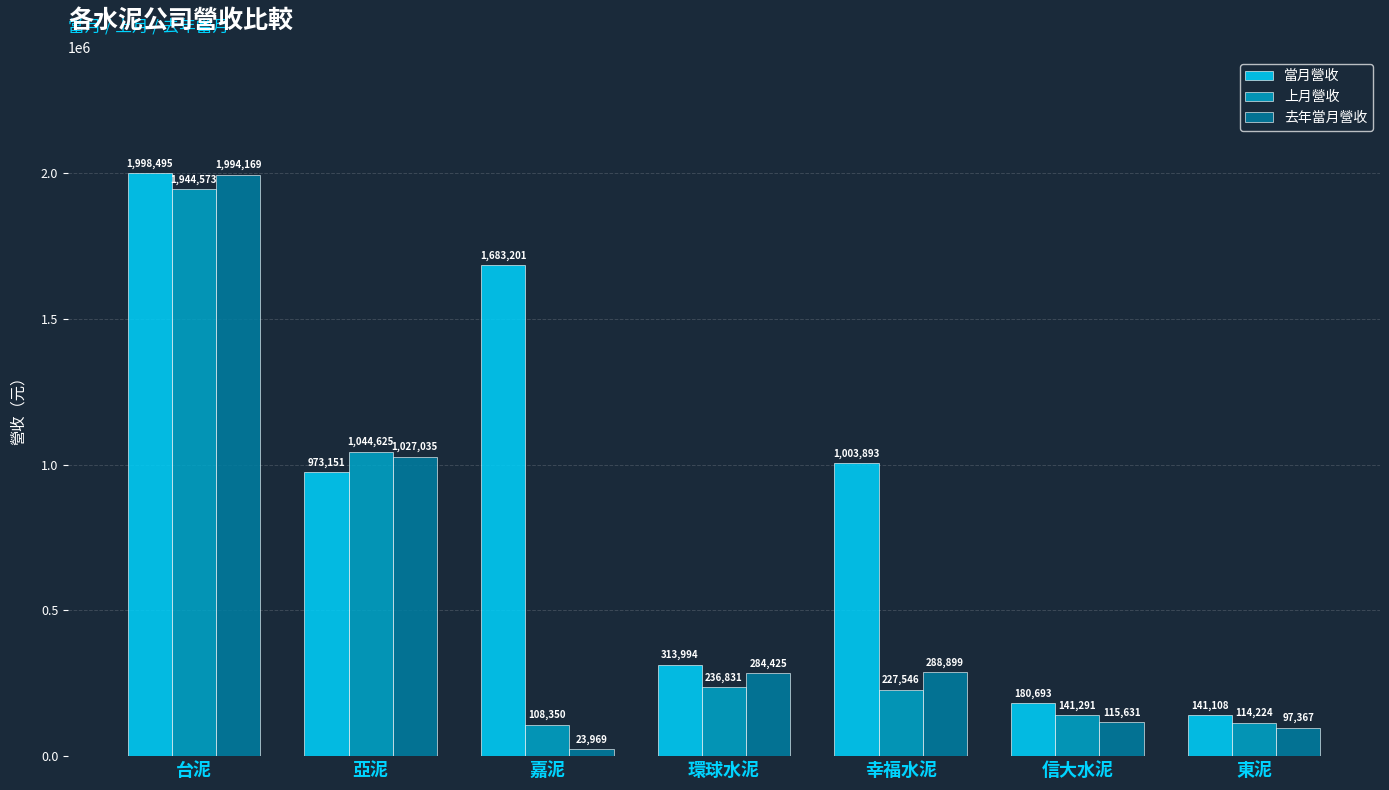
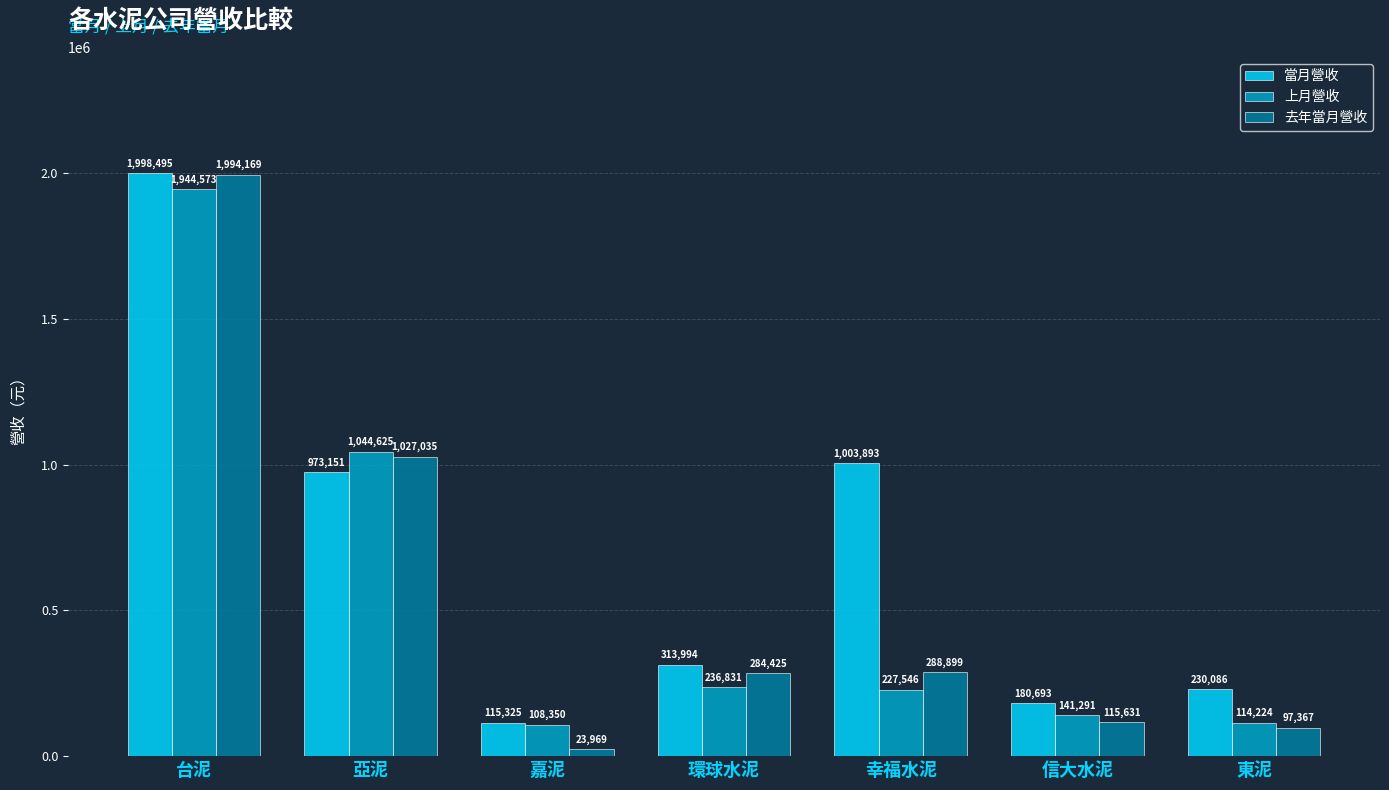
當月營收, 嘉泥: 1,683,201 -> 115,325
當月營收, 東泥: 141,108 -> 230,086
